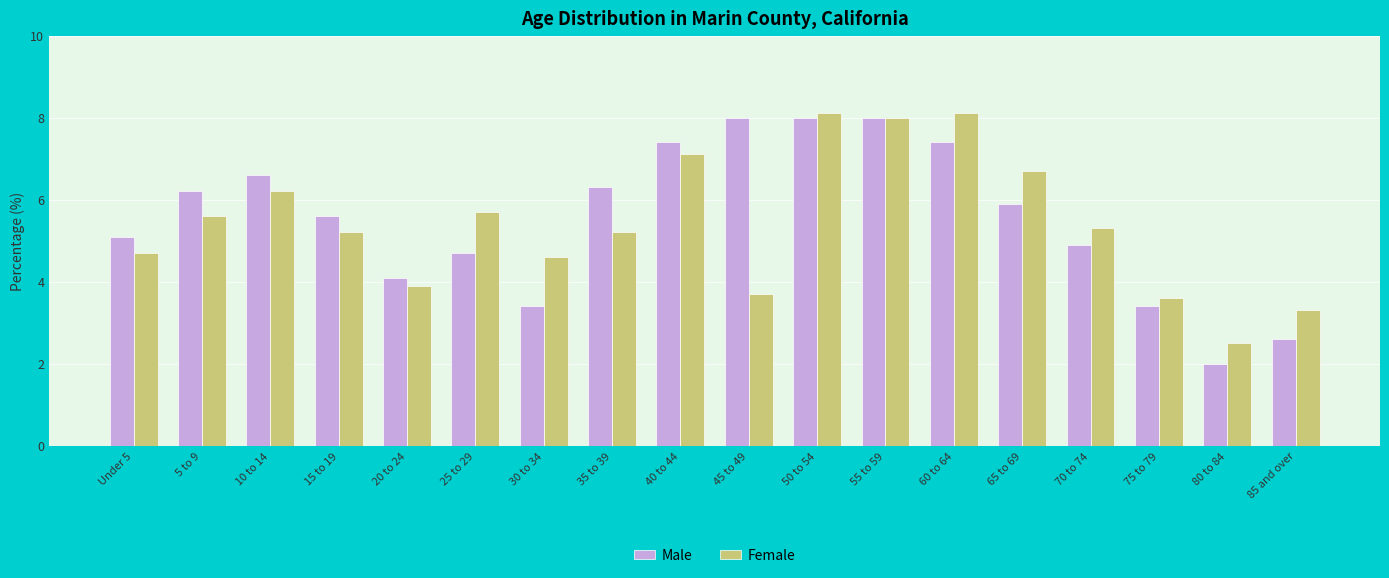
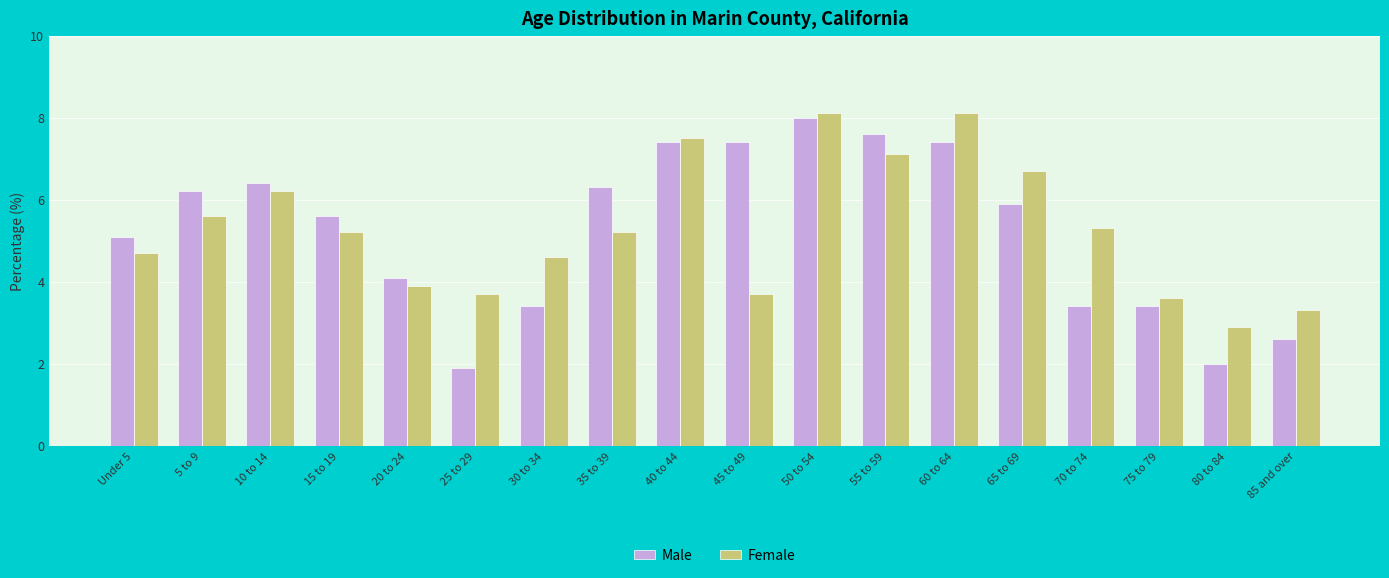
Male, 10 to 14: 6.6 -> 6.4
Male, 25 to 29: 4.7 -> 1.9
Female, 25 to 29: 5.7 -> 3.7
Female, 40 to 44: 7.1 -> 7.5
Male, 45 to 49: 8.0 -> 7.4
Male, 55 to 59: 8.0 -> 7.6
Female, 55 to 59: 8.0 -> 7.1
Male, 70 to 74: 4.9 -> 3.4
Female, 80 to 84: 2.5 -> 2.9
